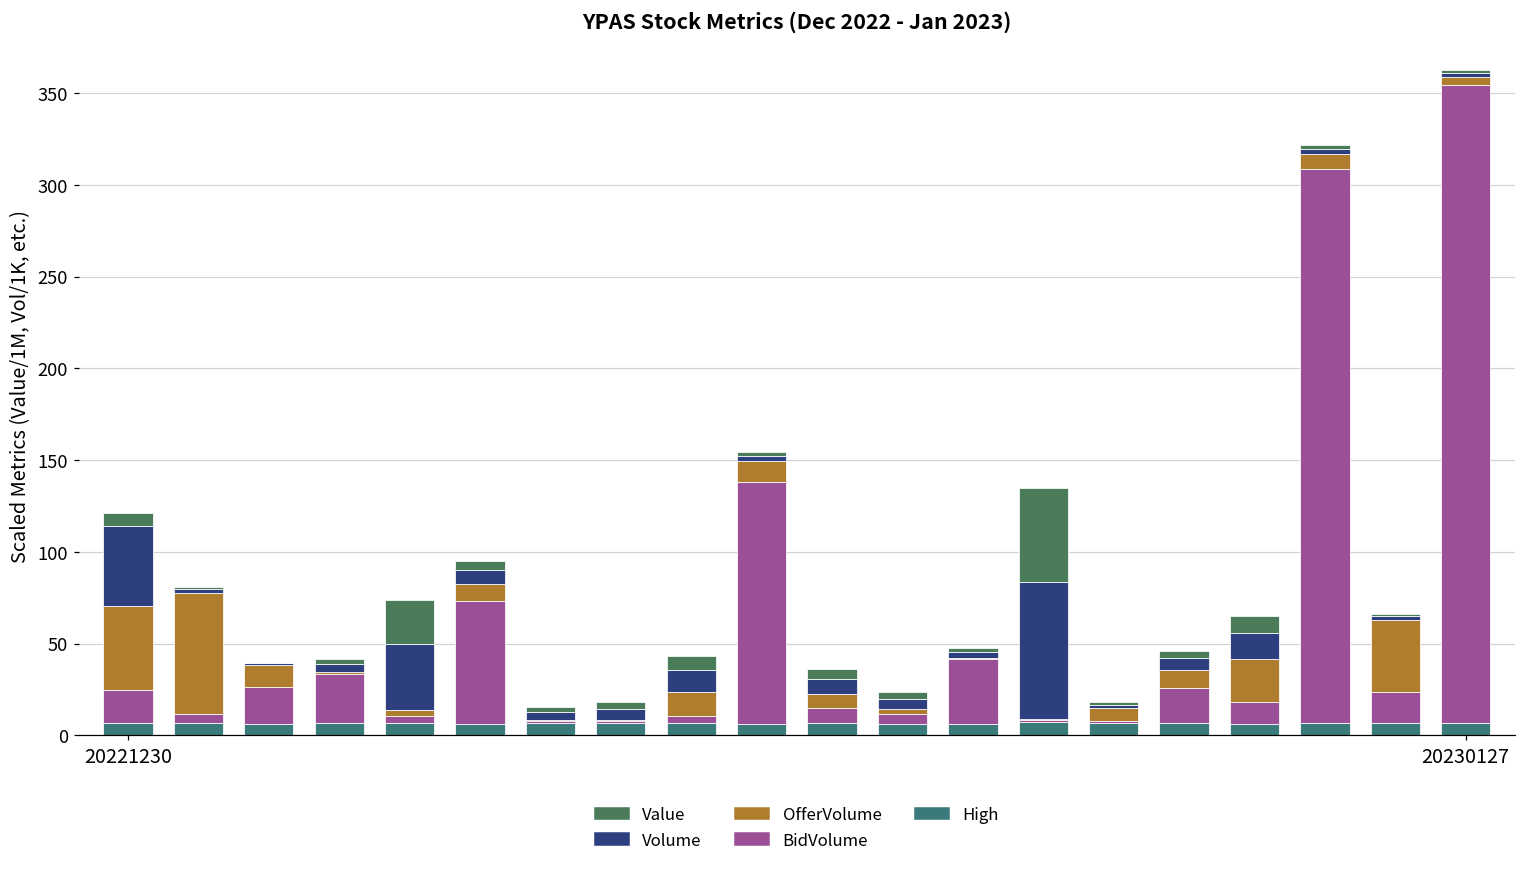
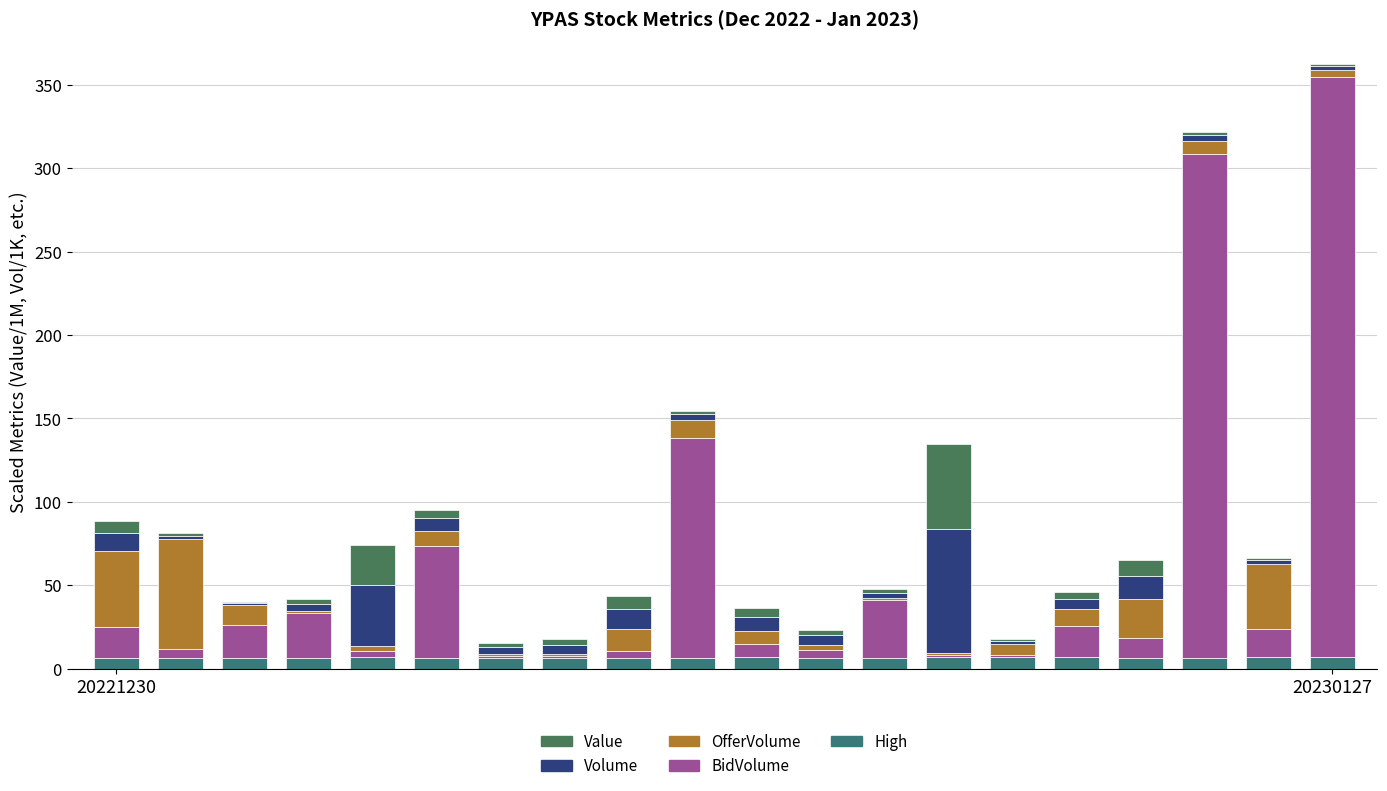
Volume, 20221230: 44 -> 11
